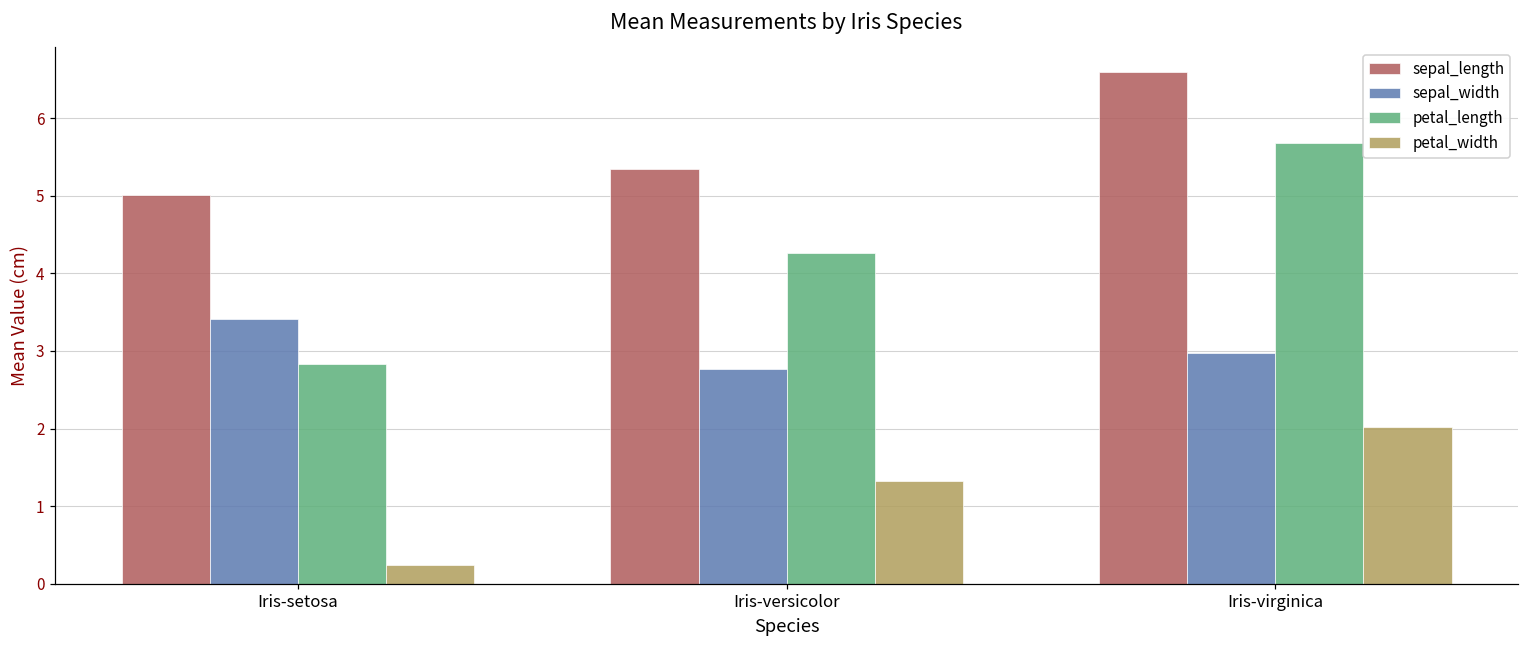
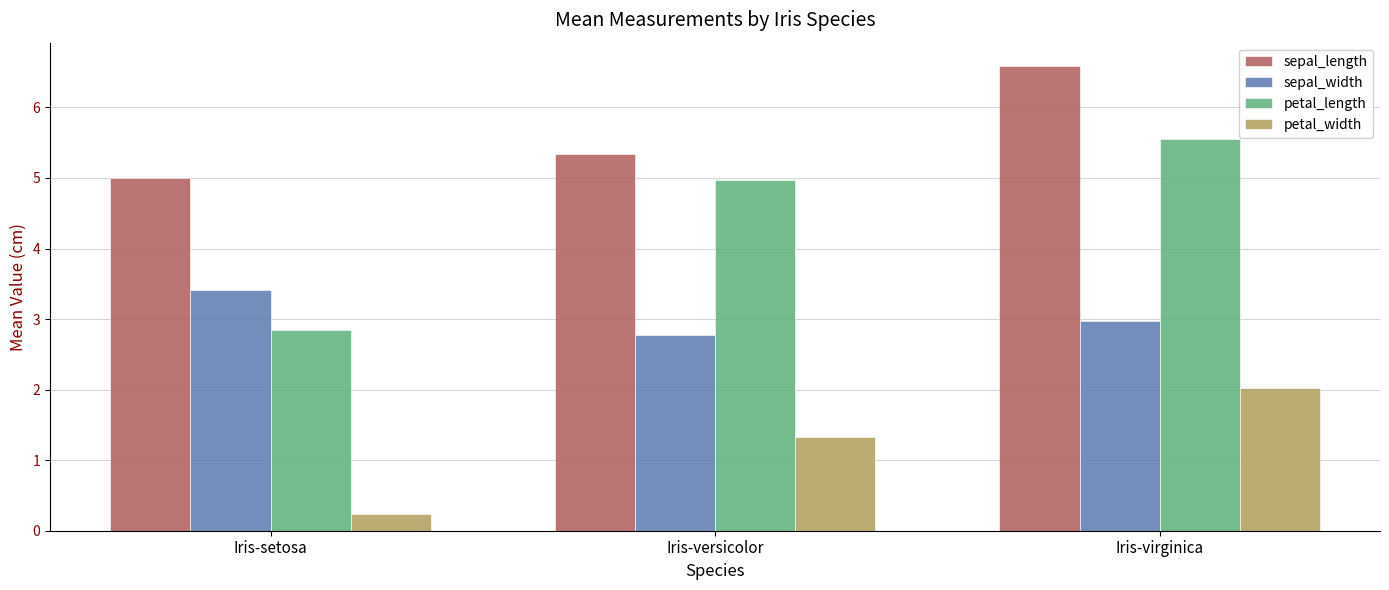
petal_length, Iris-versicolor: 4.3 -> 5.0
petal_length, Iris-virginica: 5.7 -> 5.6
